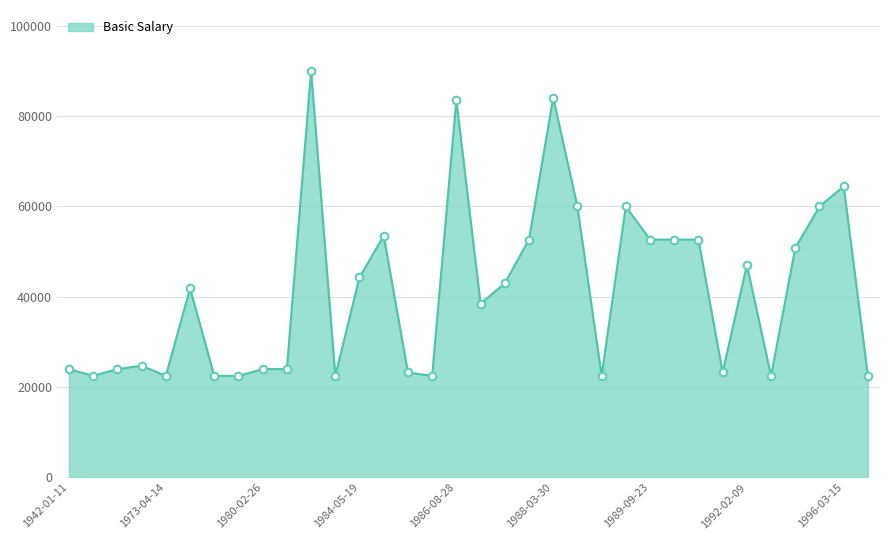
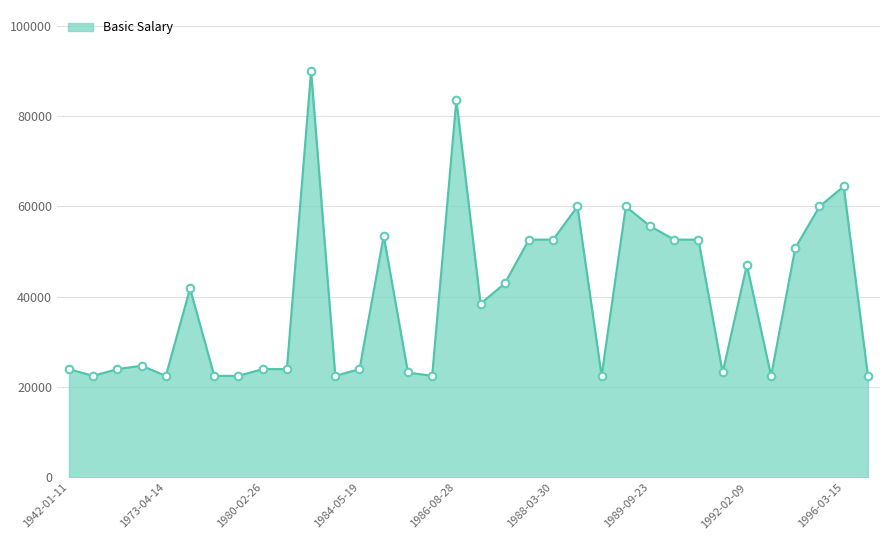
1984-05-19: 44000 -> 24000
1988-03-30: 84000 -> 53000
1989-09-23: 53000 -> 56000
